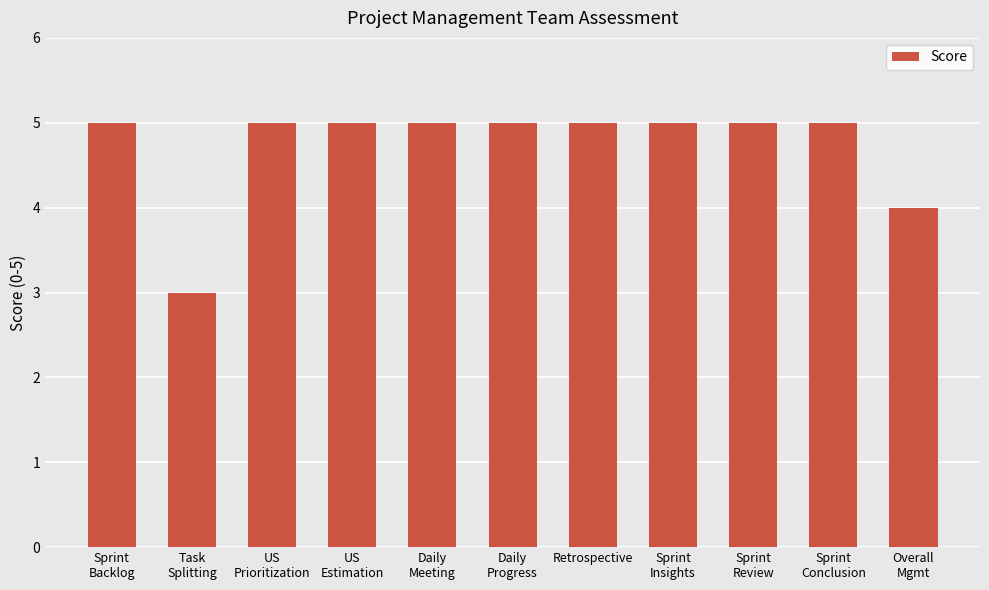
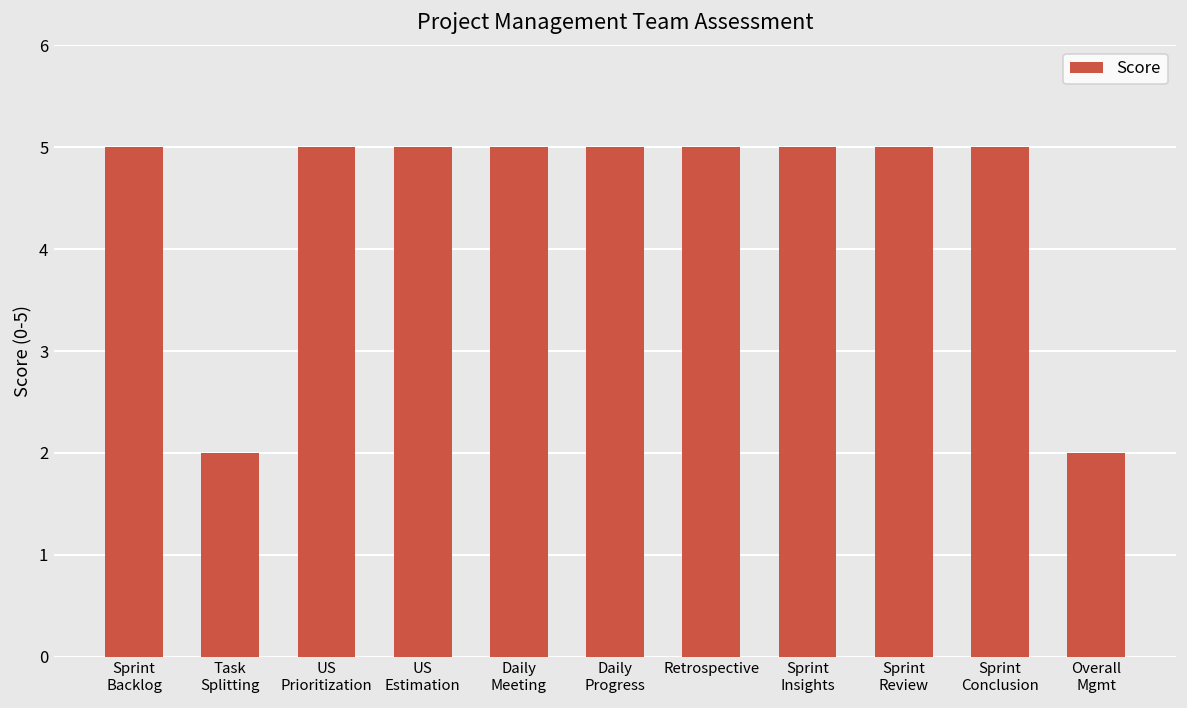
Task Splitting: 3 -> 2
Overall Mgmt: 4 -> 2
